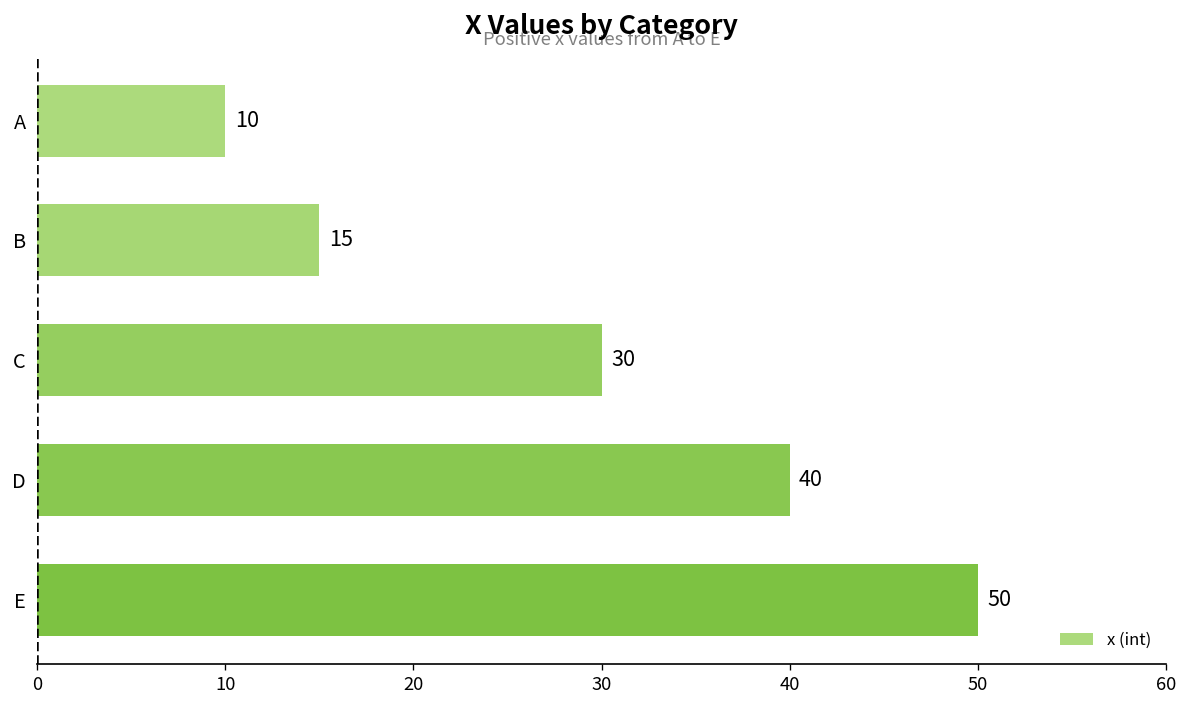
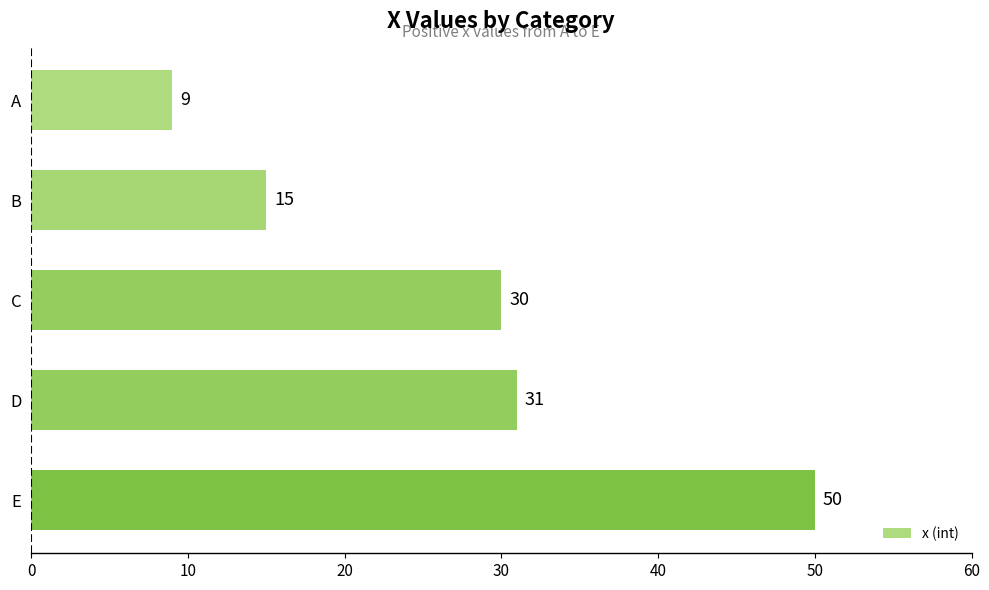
A: 10 -> 9
D: 40 -> 31
